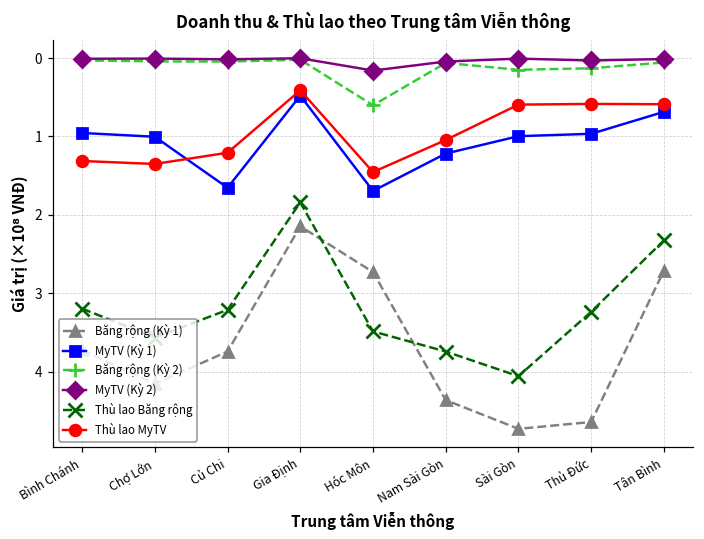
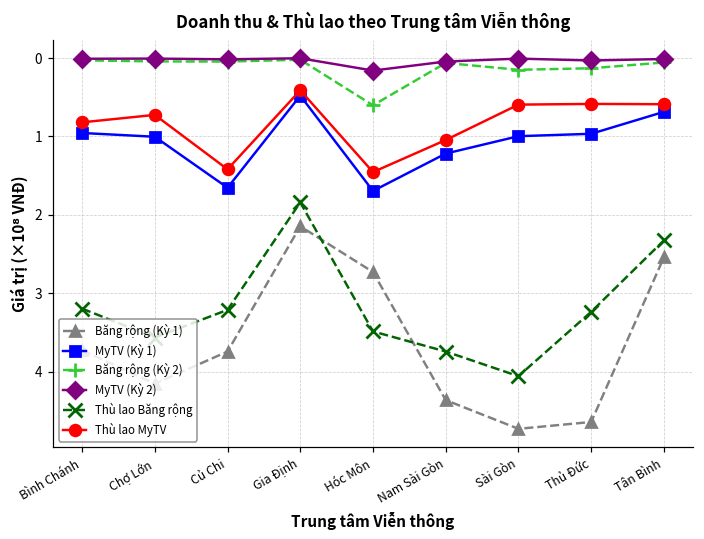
Thù lao MyTV, Bình Chánh: 1.3 -> 0.8
Thù lao MyTV, Chợ Lớn: 1.4 -> 0.7
Thù lao MyTV, Củ Chi: 1.2 -> 1.4
Băng rộng (Kỳ 1), Tân Bình: 2.7 -> 2.5
